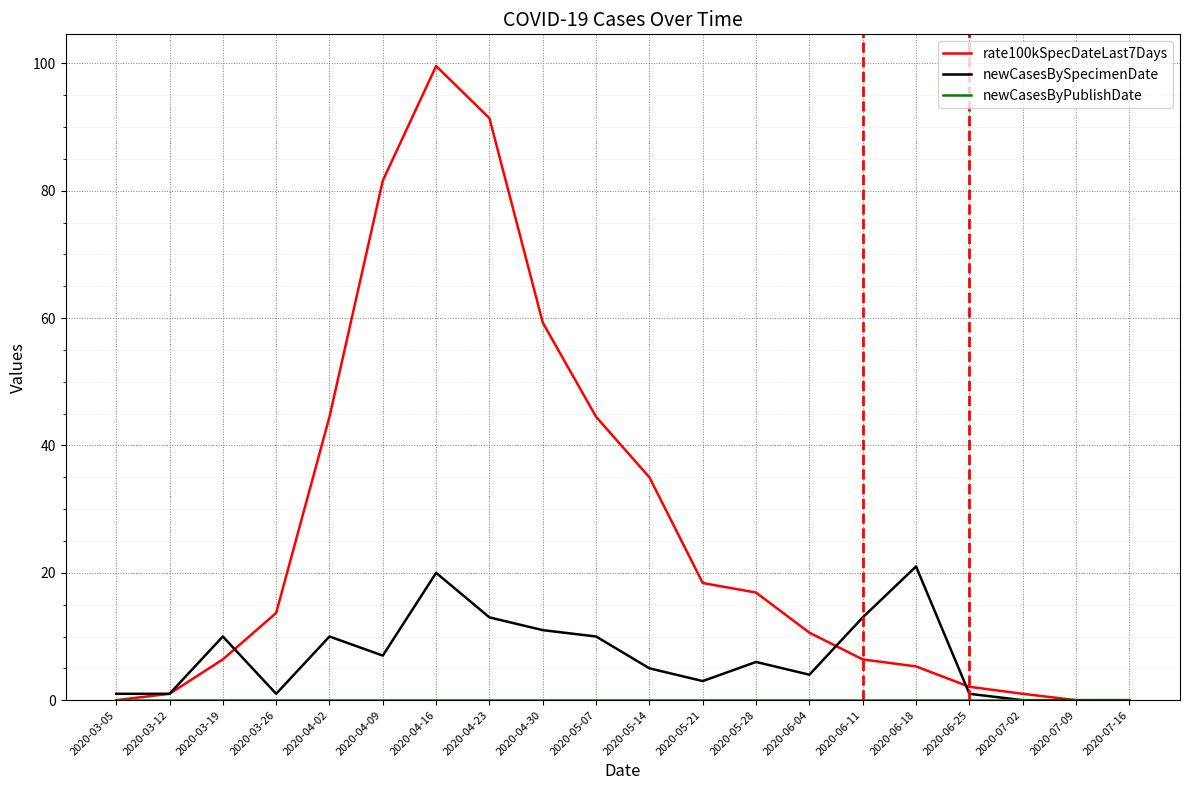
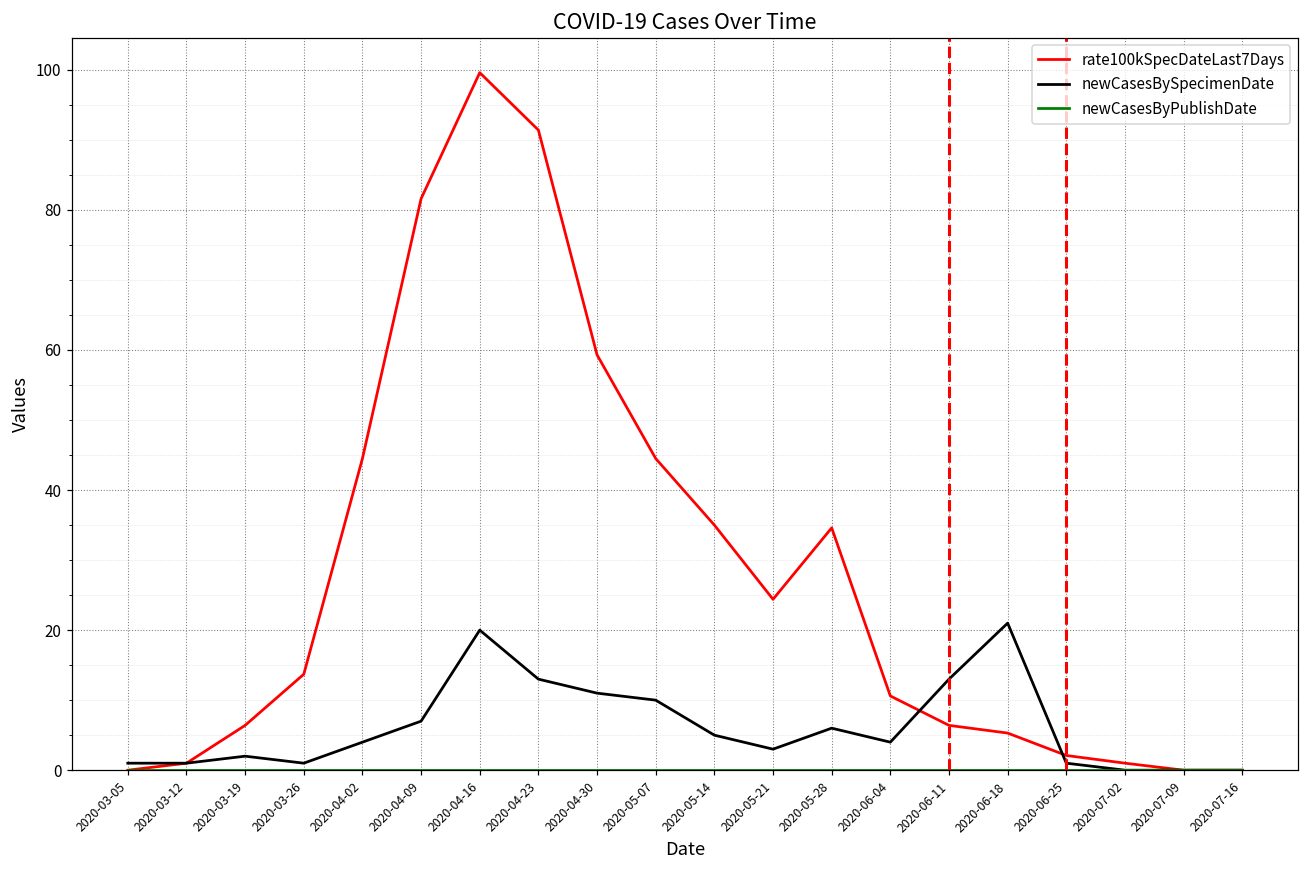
newCasesBySpecimenDate, 2020-03-19: 10 -> 2
newCasesBySpecimenDate, 2020-04-02: 10 -> 4
rate100kSpecDateLast7Days, 2020-05-21: 18 -> 24
rate100kSpecDateLast7Days, 2020-05-28: 17 -> 35
